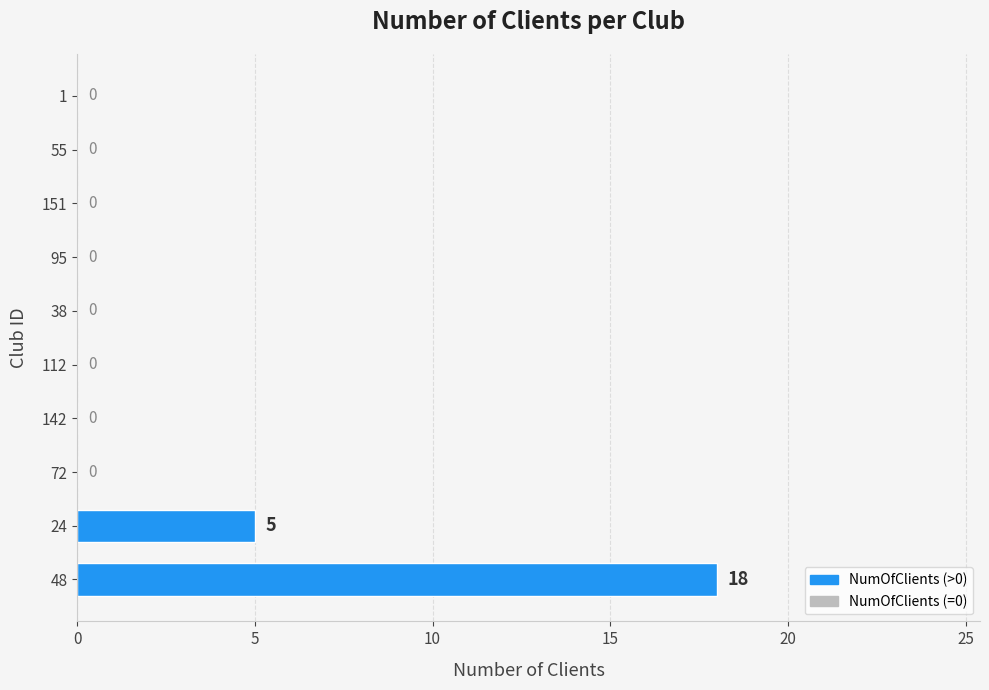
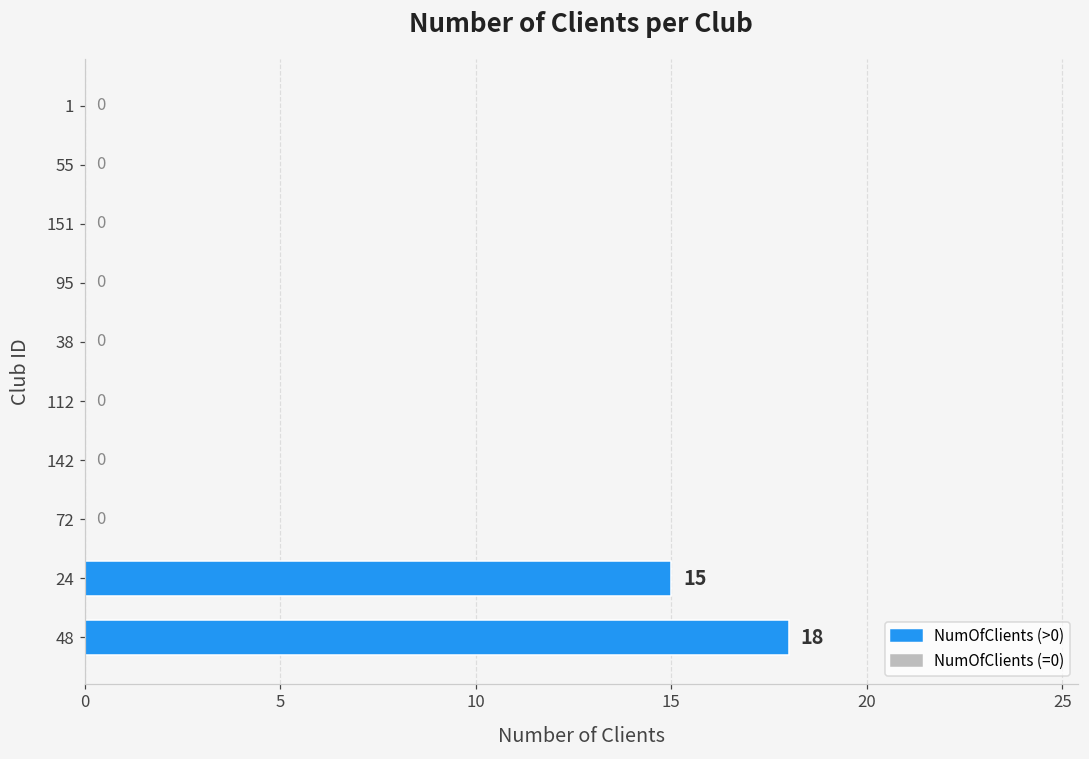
24: 5 -> 15
